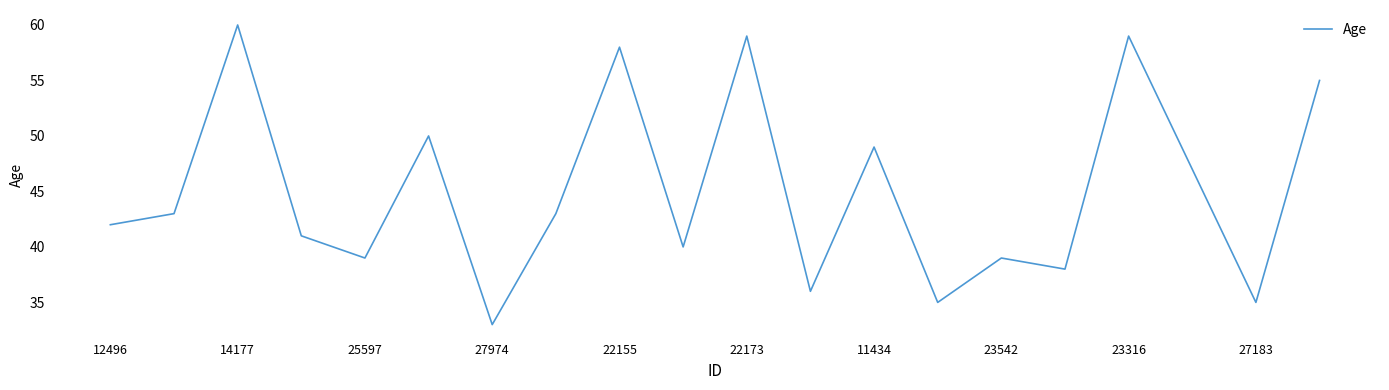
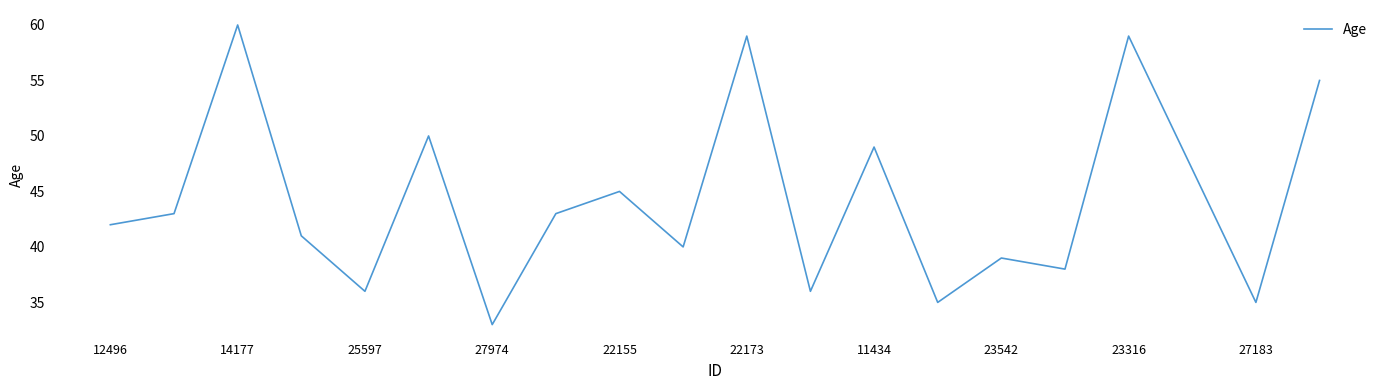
25597: 39 -> 36
22155: 58 -> 45
